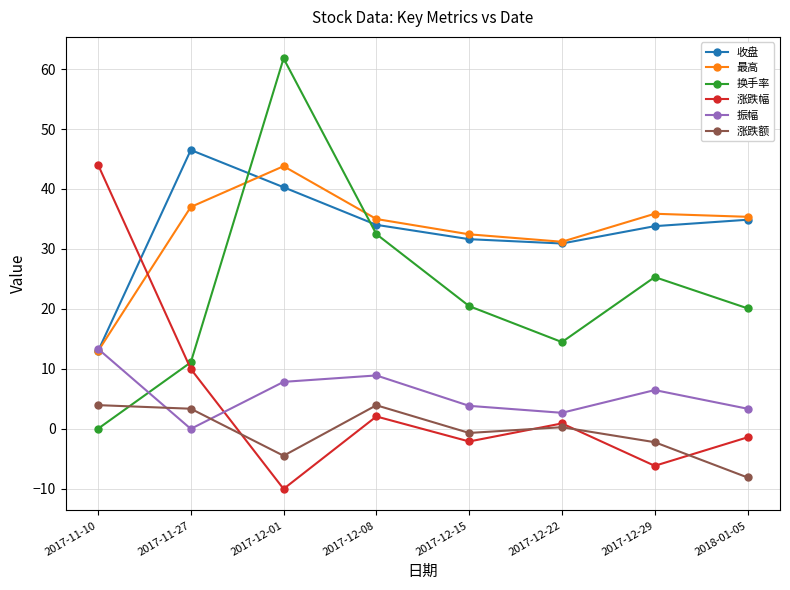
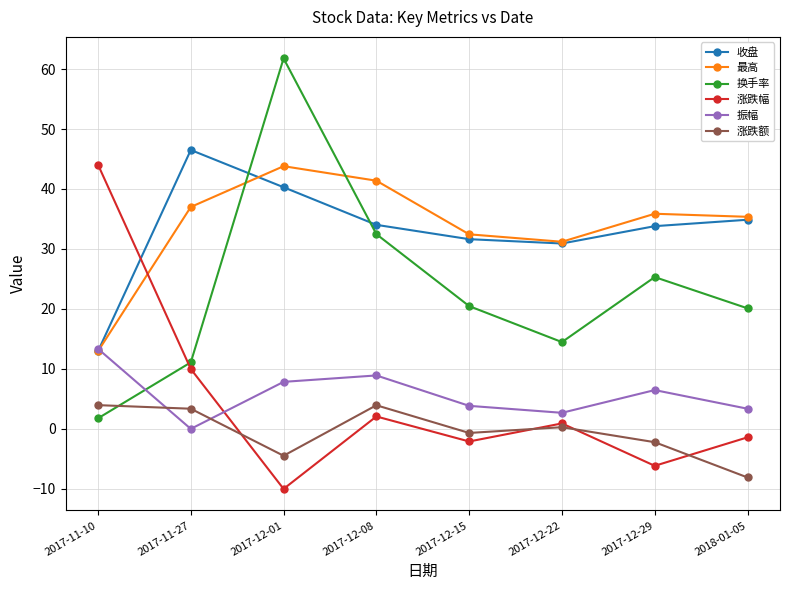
换手率, 2017-11-10: 0 -> 2
最高, 2017-12-08: 35 -> 41
